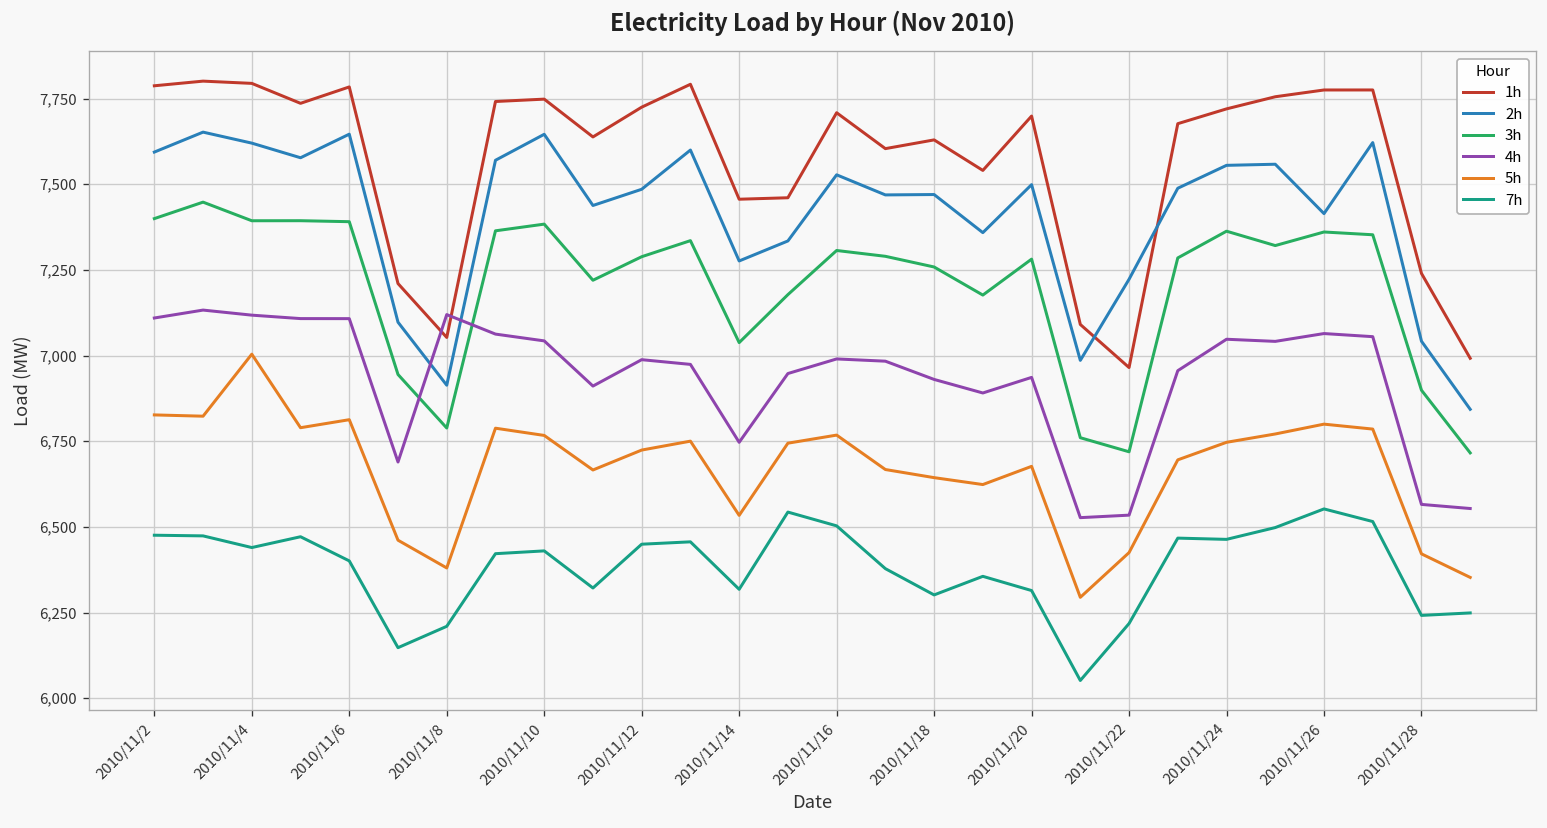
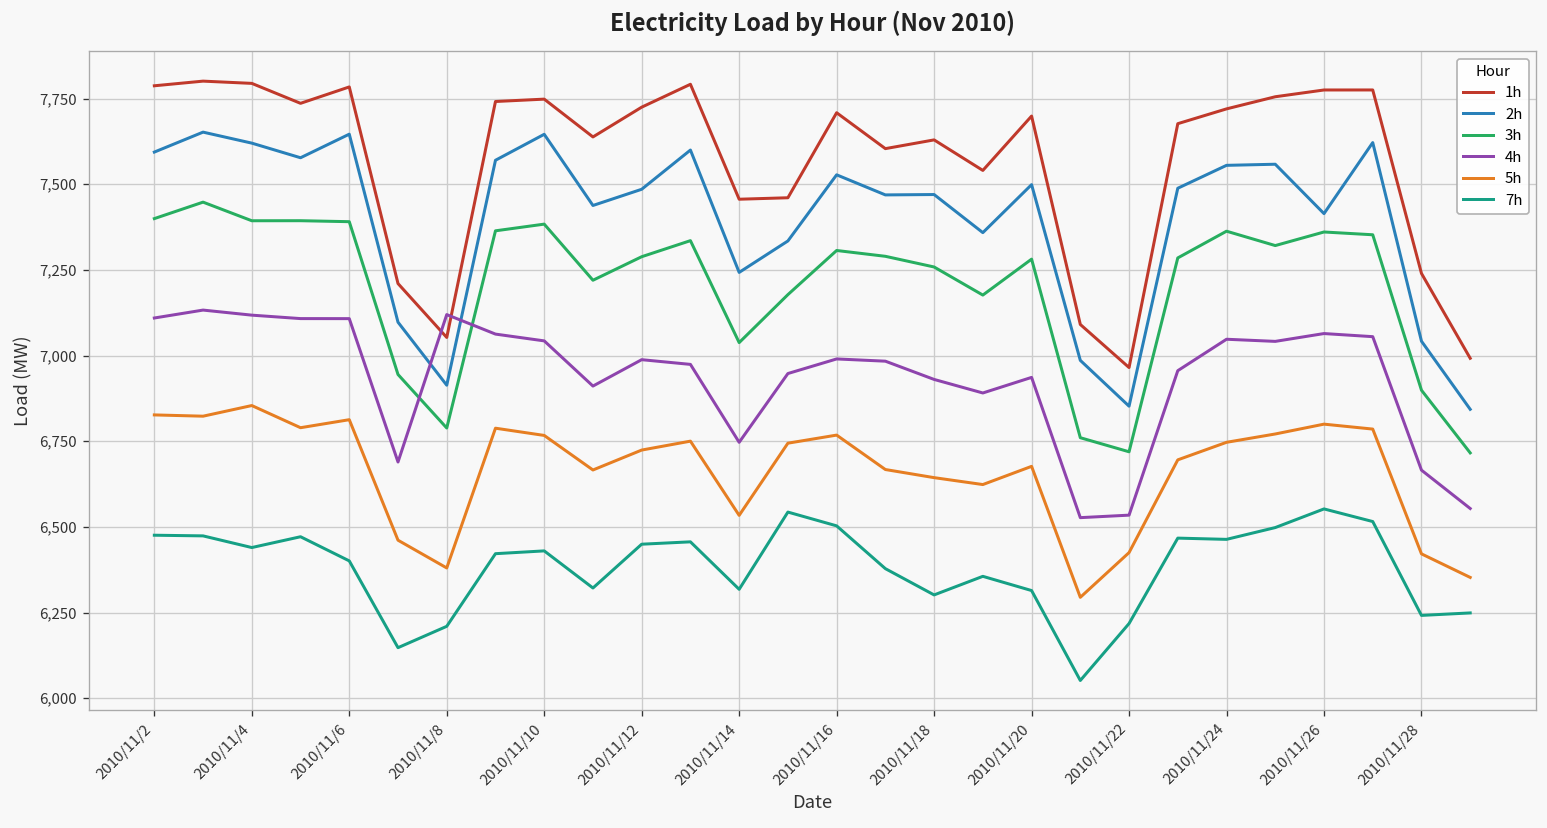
5h, 2010/11/4: 7,000 -> 6,850
2h, 2010/11/14: 7,280 -> 7,240
2h, 2010/11/22: 7,220 -> 6,850
4h, 2010/11/28: 6,570 -> 6,670
